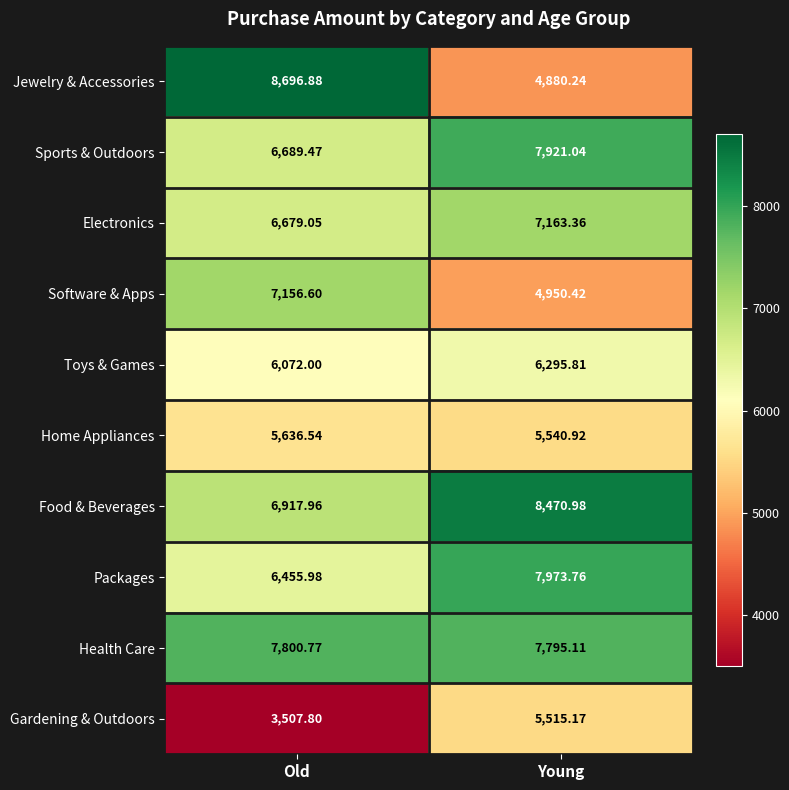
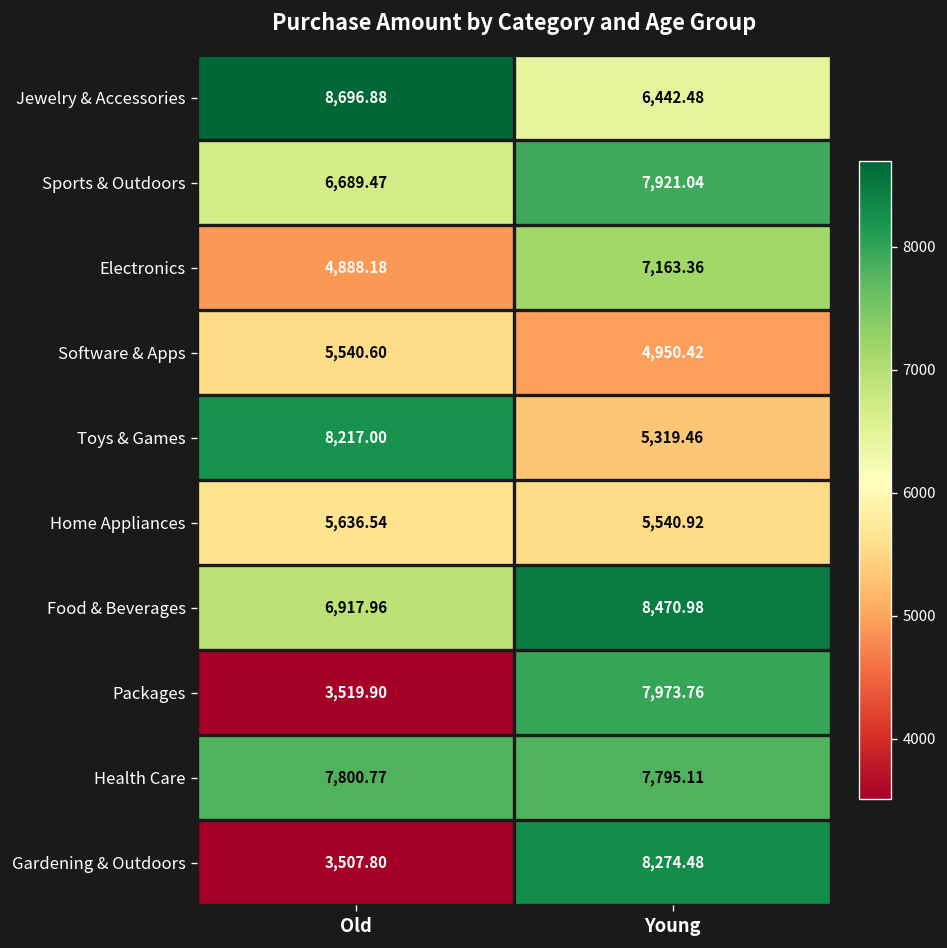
Jewelry & Accessories, Young: 4,880.24 -> 6,442.48
Electronics, Old: 6,679.05 -> 4,888.18
Software & Apps, Old: 7,156.60 -> 5,540.60
Toys & Games, Old: 6,072.00 -> 8,217.00
Toys & Games, Young: 6,295.81 -> 5,319.46
Packages, Old: 6,455.98 -> 3,519.90
Gardening & Outdoors, Young: 5,515.17 -> 8,274.48
